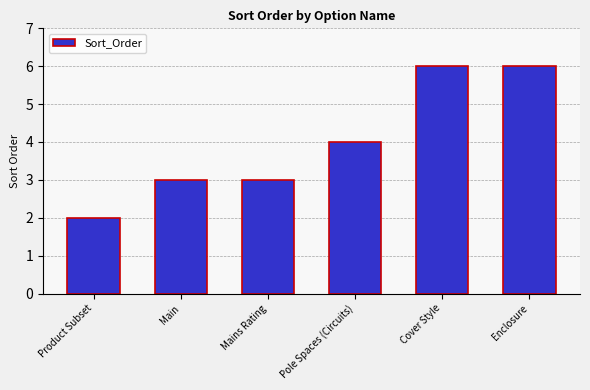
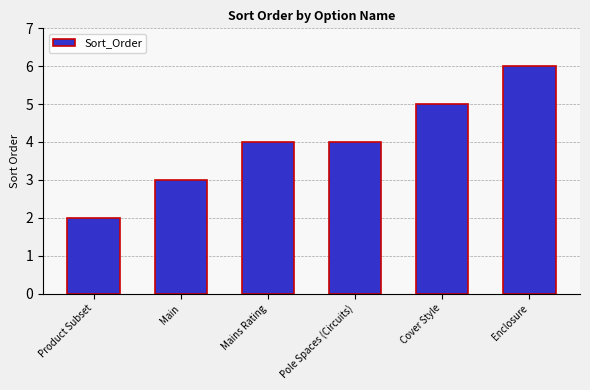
Mains Rating: 3 -> 4
Cover Style: 6 -> 5
